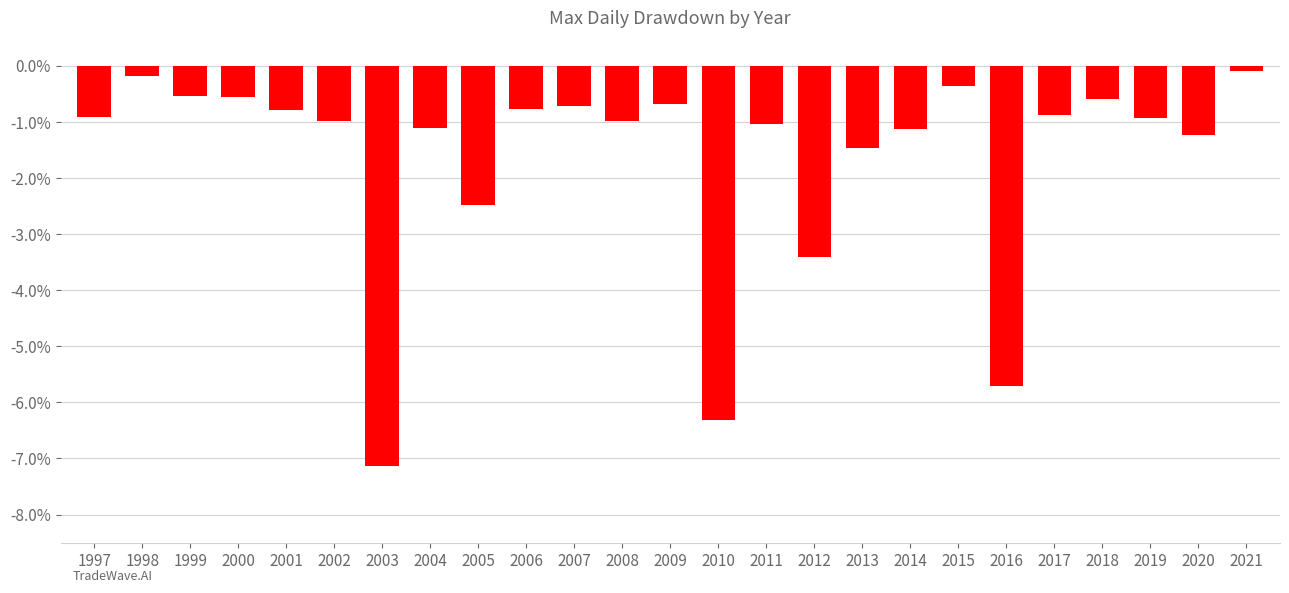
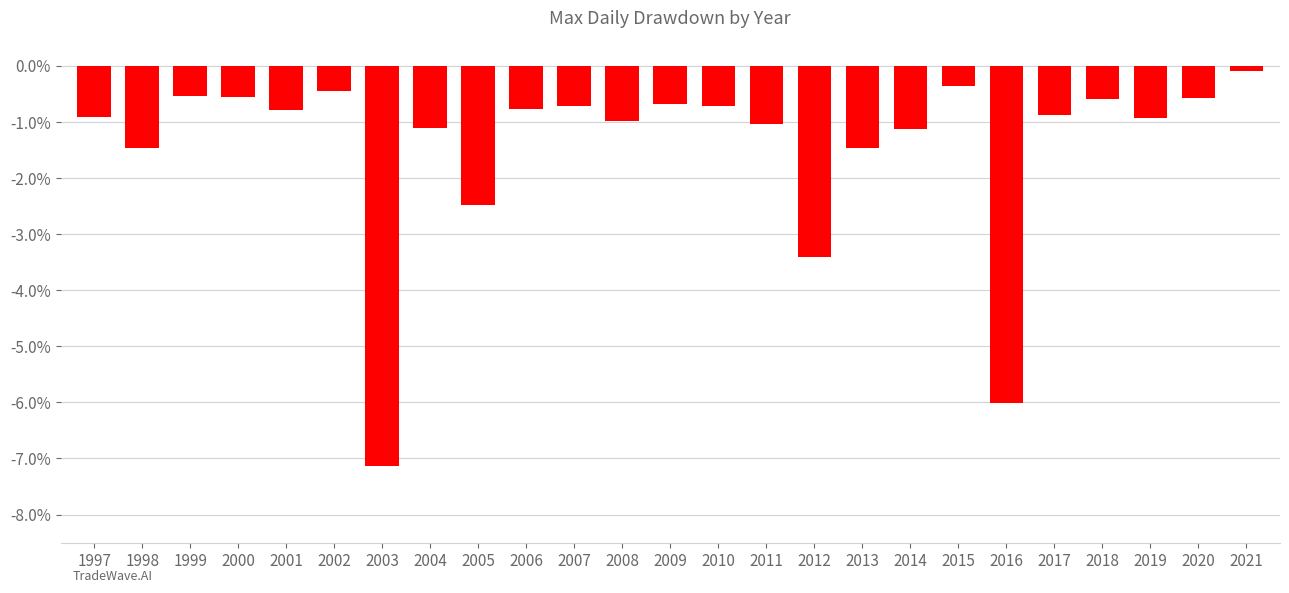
1998: -0.2% -> -1.5%
2002: -1.0% -> -0.5%
2010: -6.3% -> -0.7%
2016: -5.7% -> -6.0%
2020: -1.2% -> -0.6%
